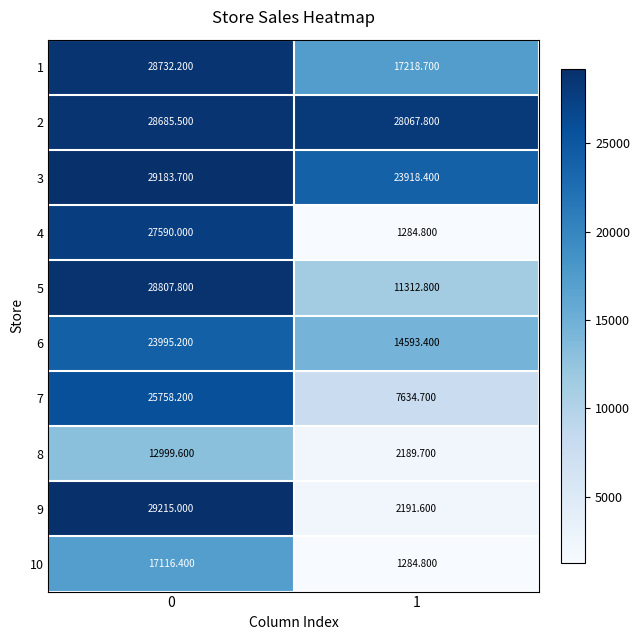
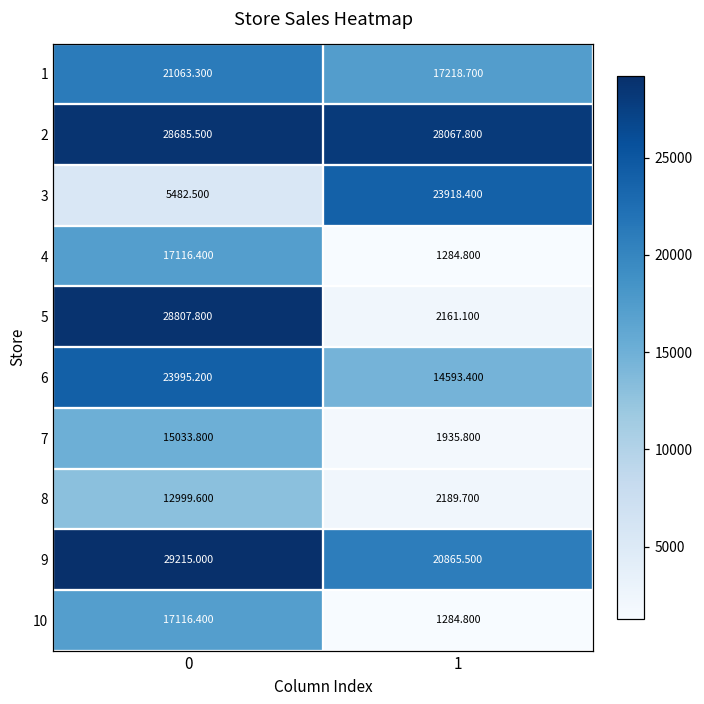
1, 0: 28732.200 -> 21063.300
3, 0: 29183.700 -> 5482.500
4, 0: 27590.000 -> 17116.400
5, 1: 11312.800 -> 2161.100
7, 0: 25758.200 -> 15033.800
7, 1: 7634.700 -> 1935.800
9, 1: 2191.600 -> 20865.500
